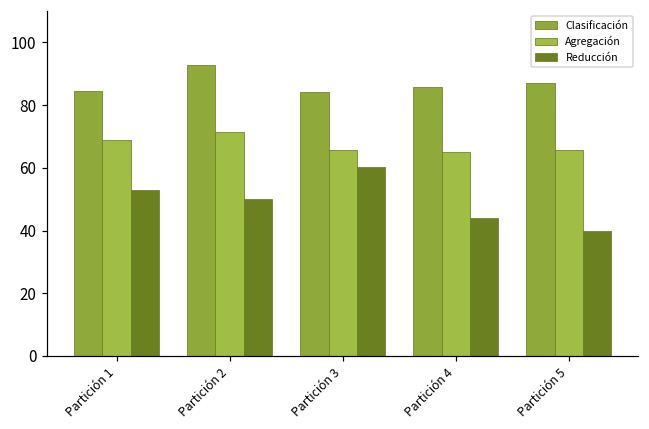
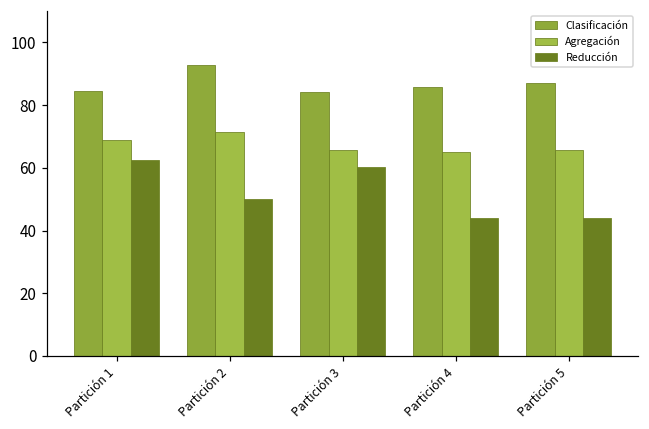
Reducción, Partición 1: 53 -> 62
Reducción, Partición 5: 40 -> 44
